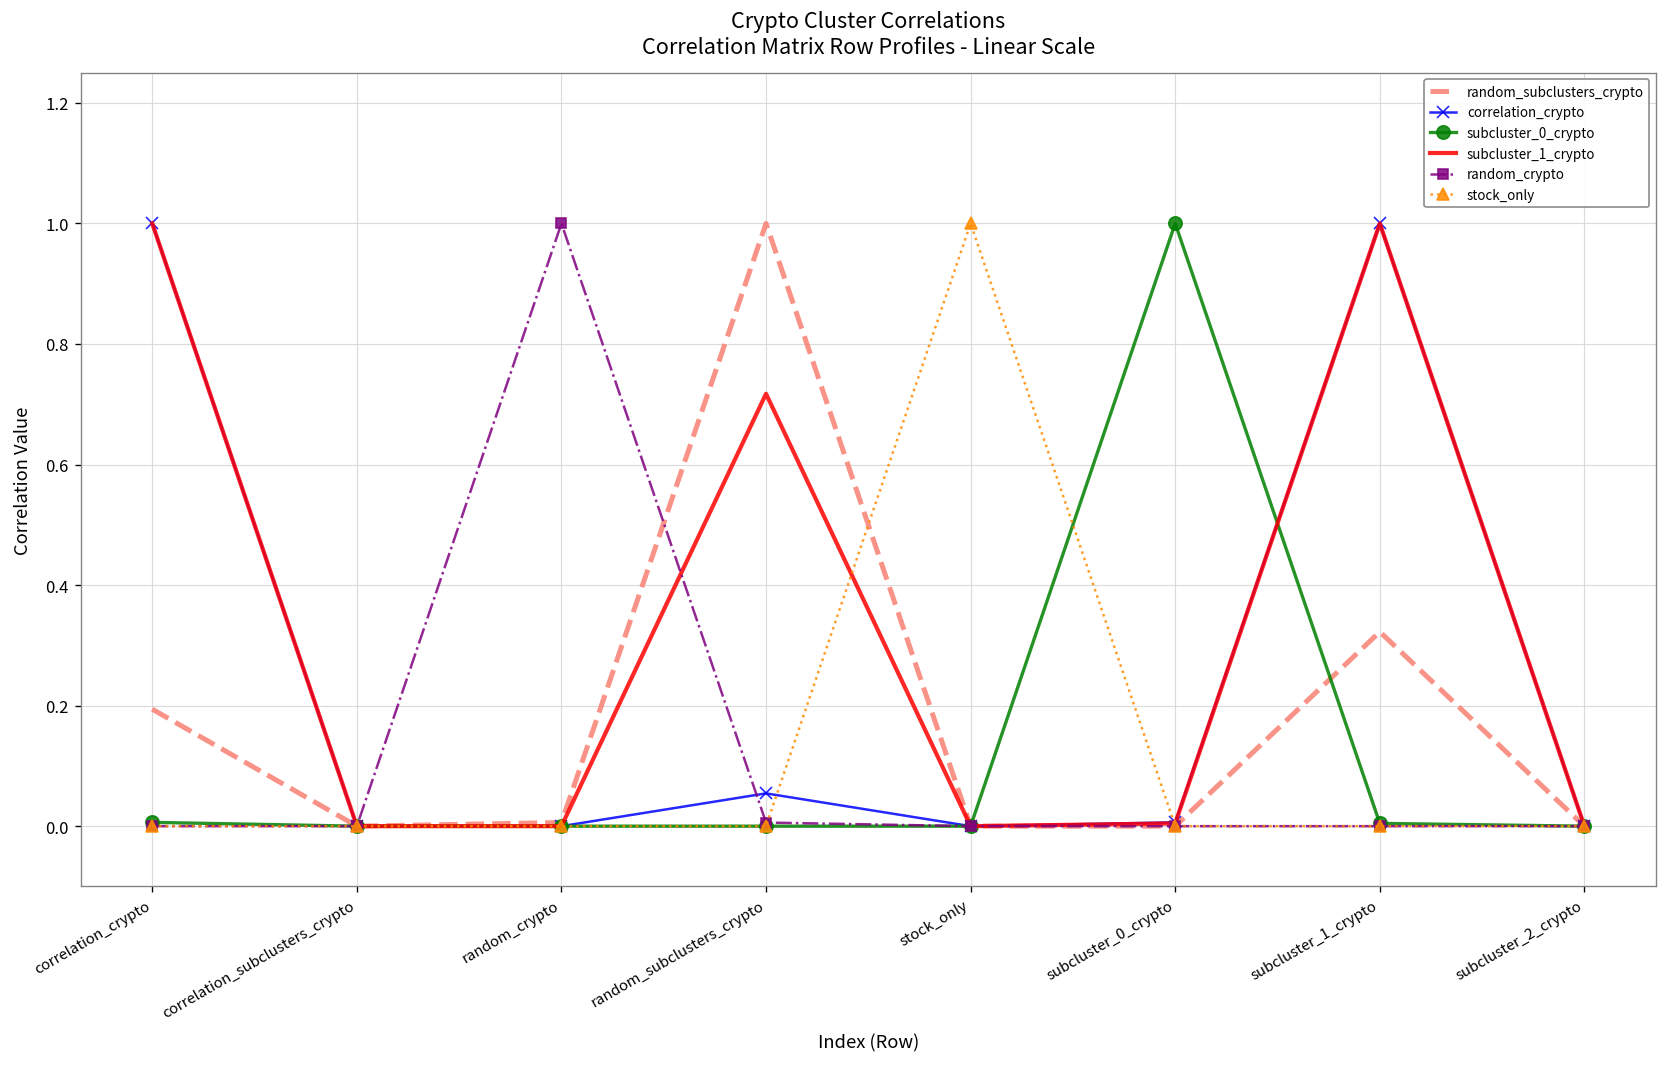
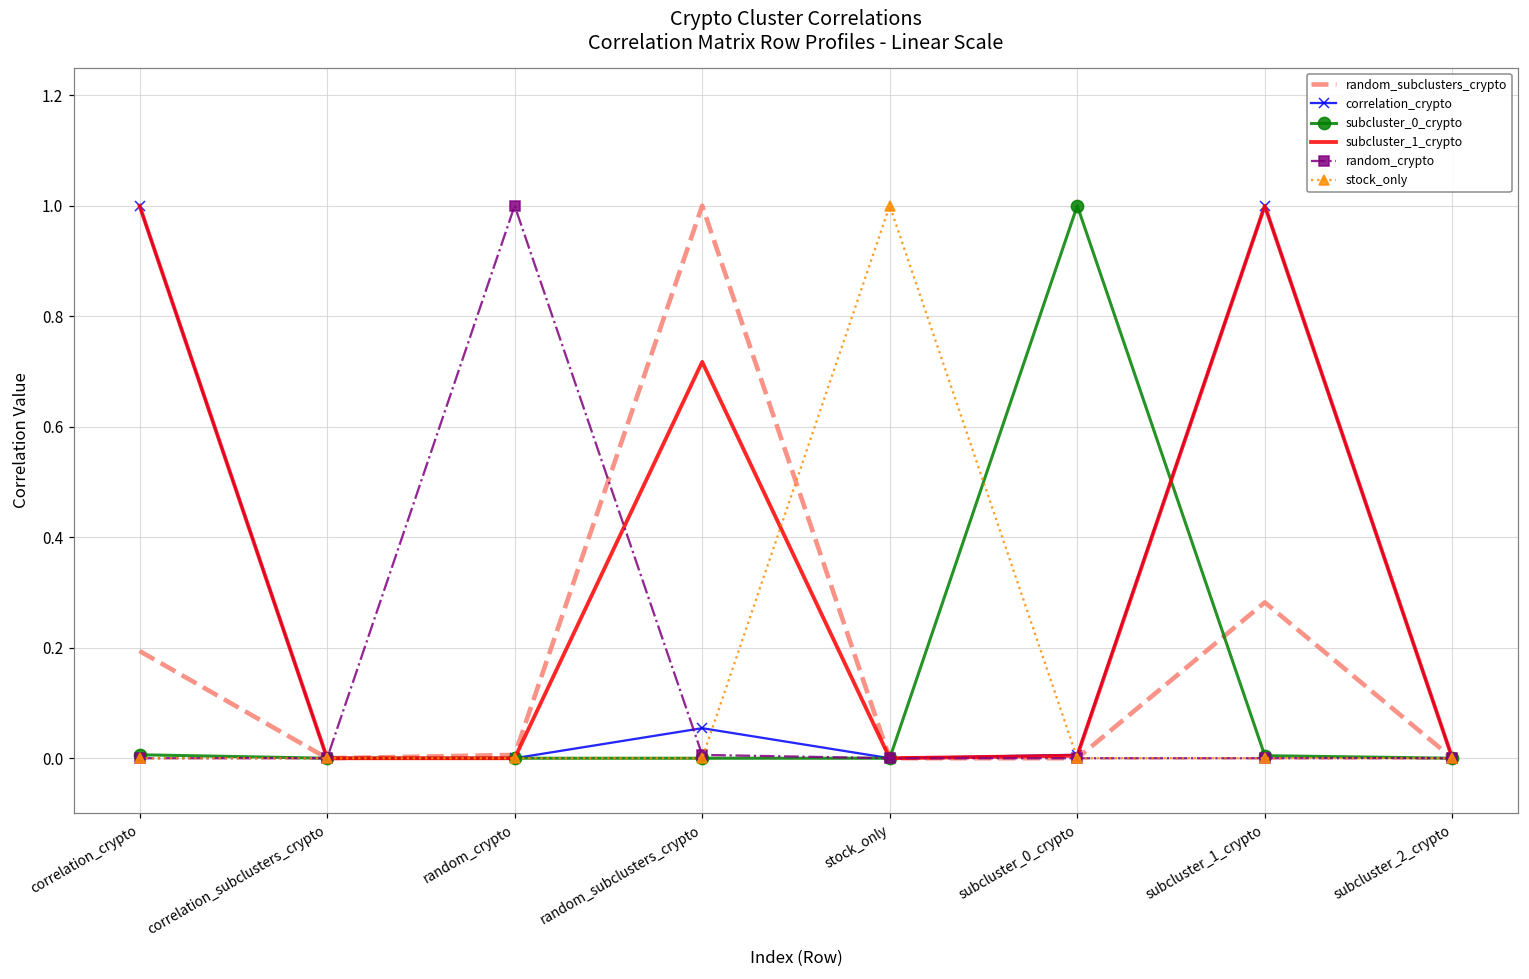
random_subclusters_crypto, subcluster_1_crypto: 0.32 -> 0.28
